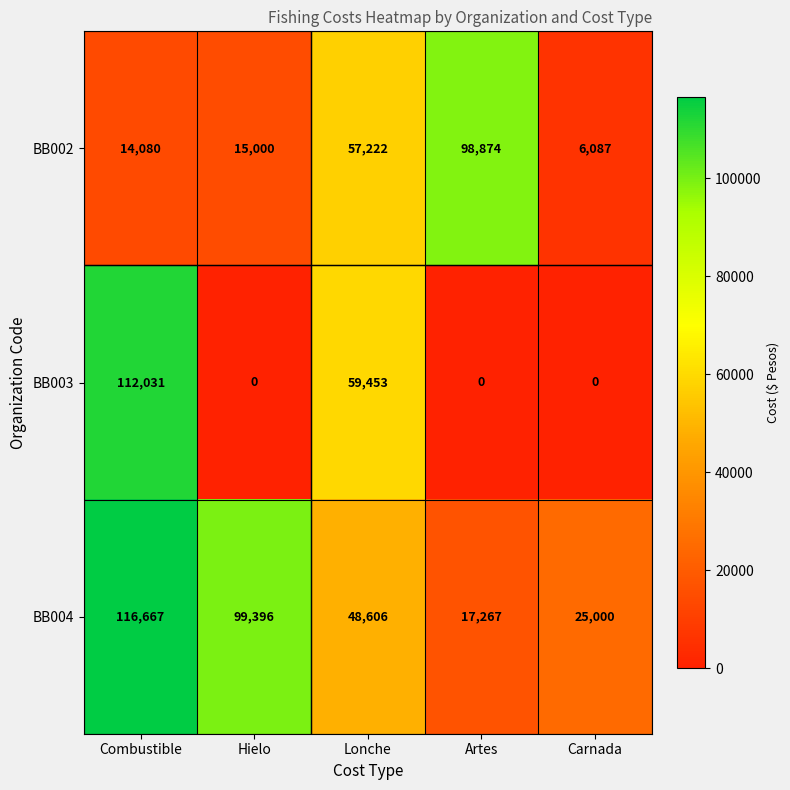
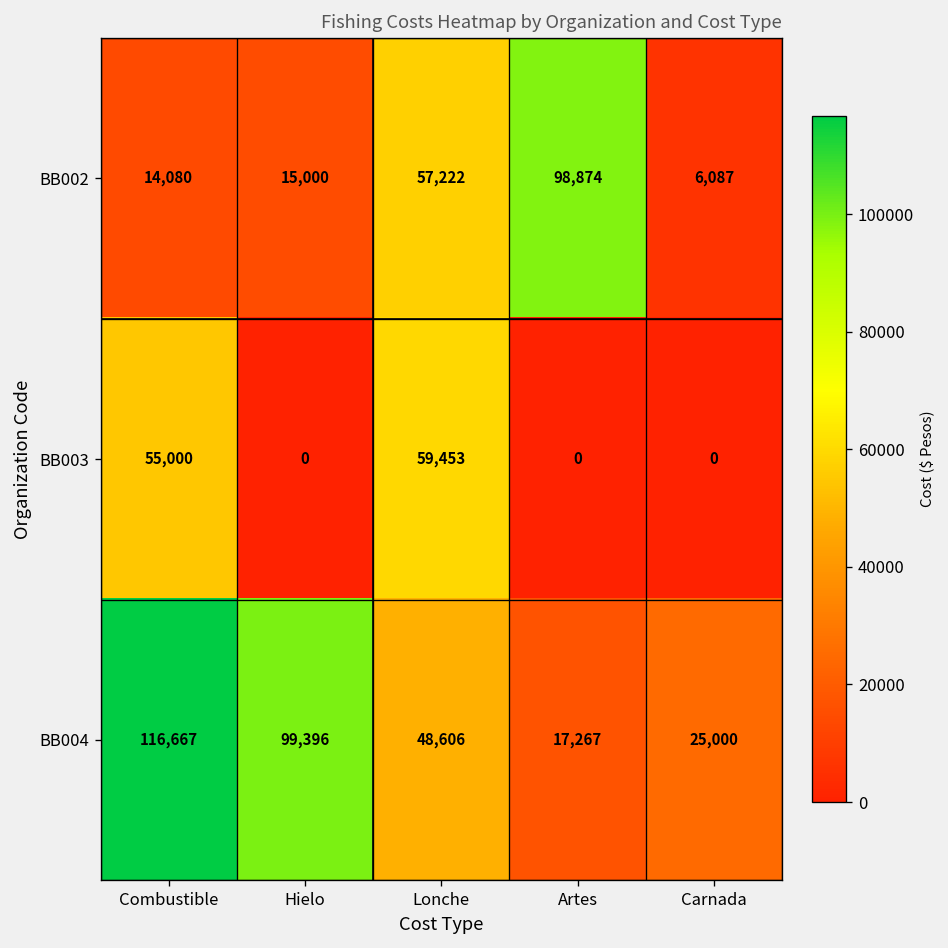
BB003, Combustible: 112,031 -> 55,000
